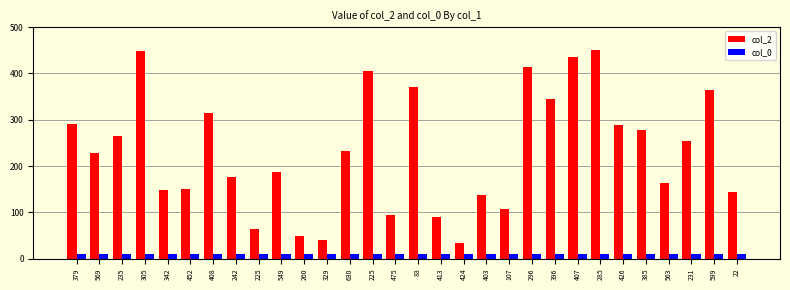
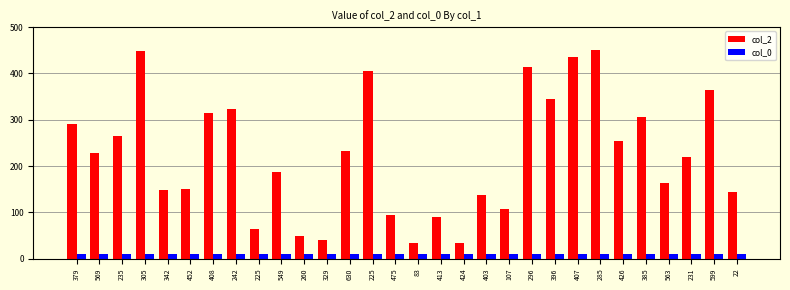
col_2, 242: 180 -> 320
col_2, 83: 370 -> 30
col_2, 426: 290 -> 250
col_2, 385: 280 -> 310
col_2, 231: 250 -> 220
